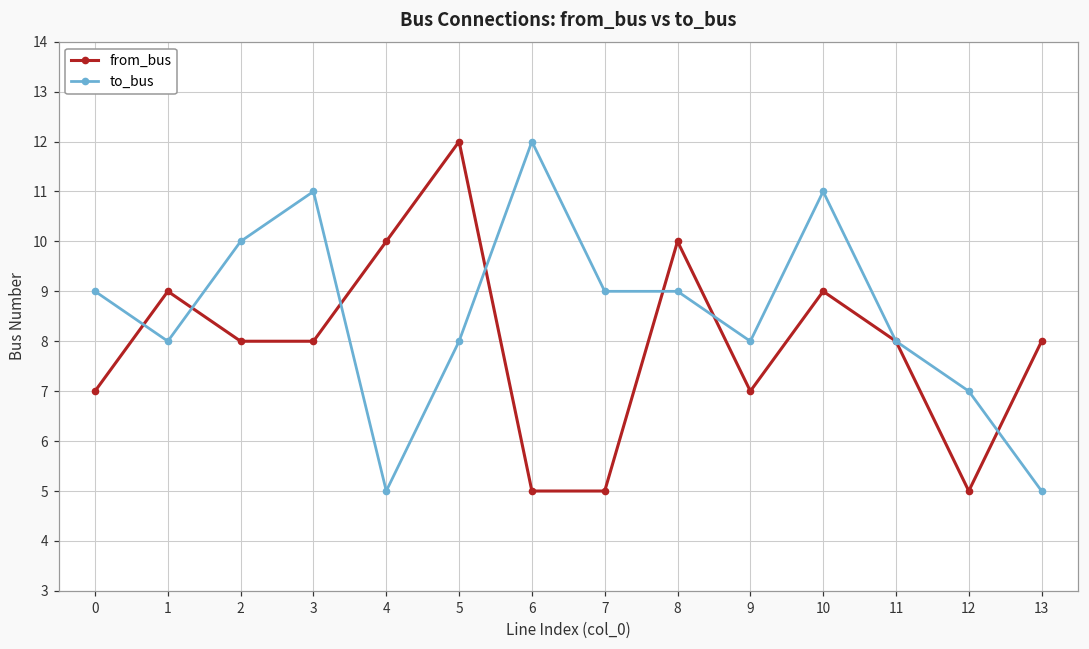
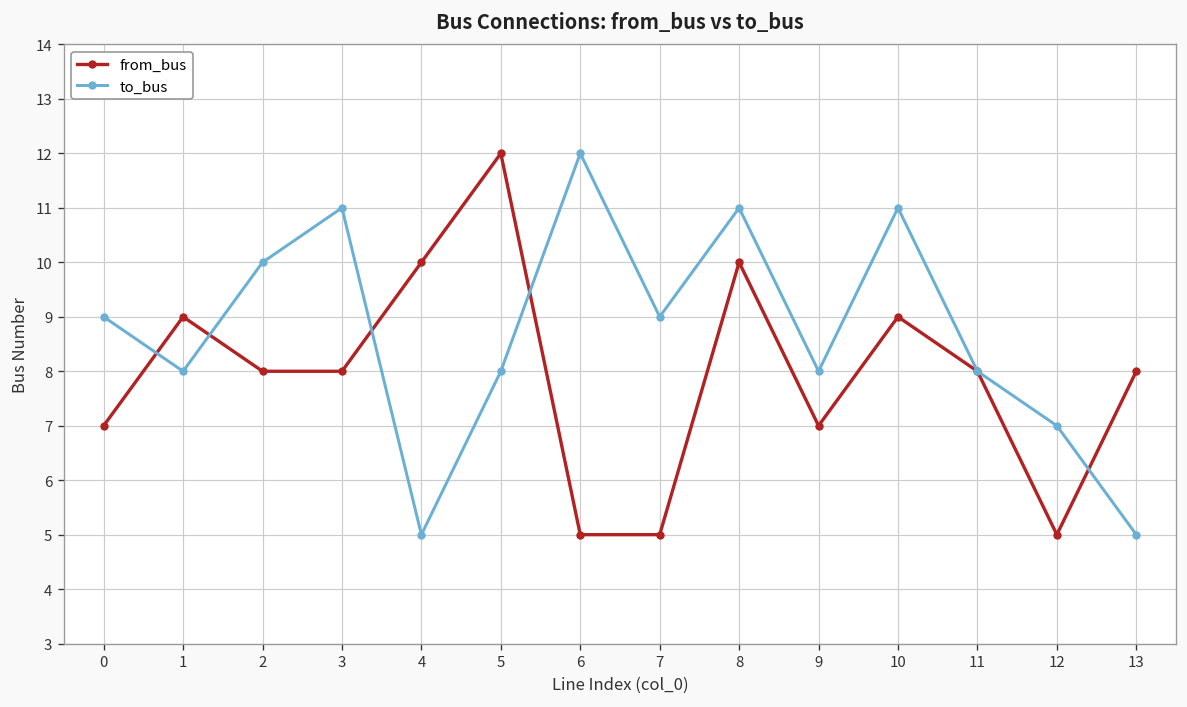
to_bus, 8: 9 -> 11
